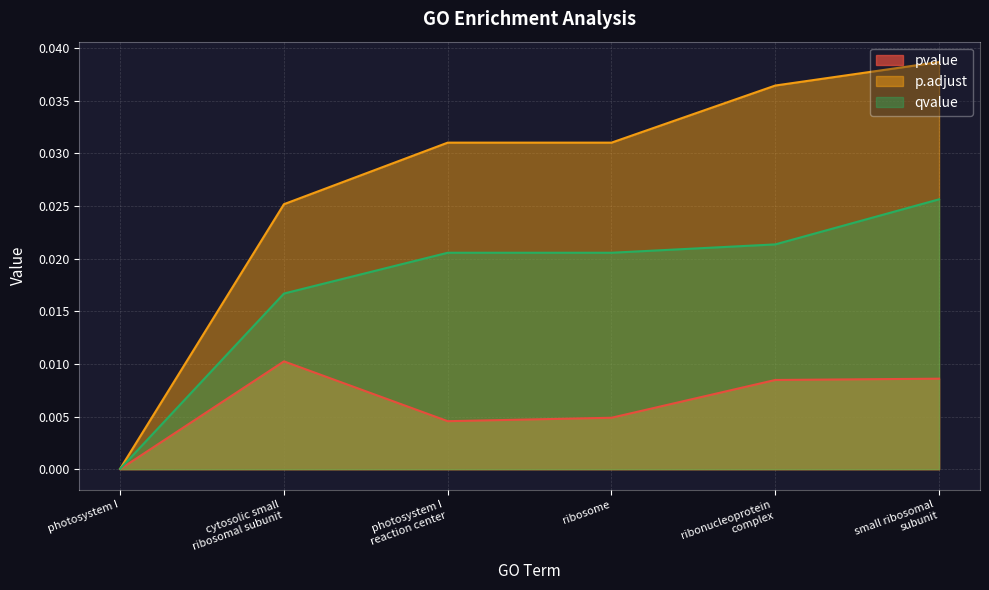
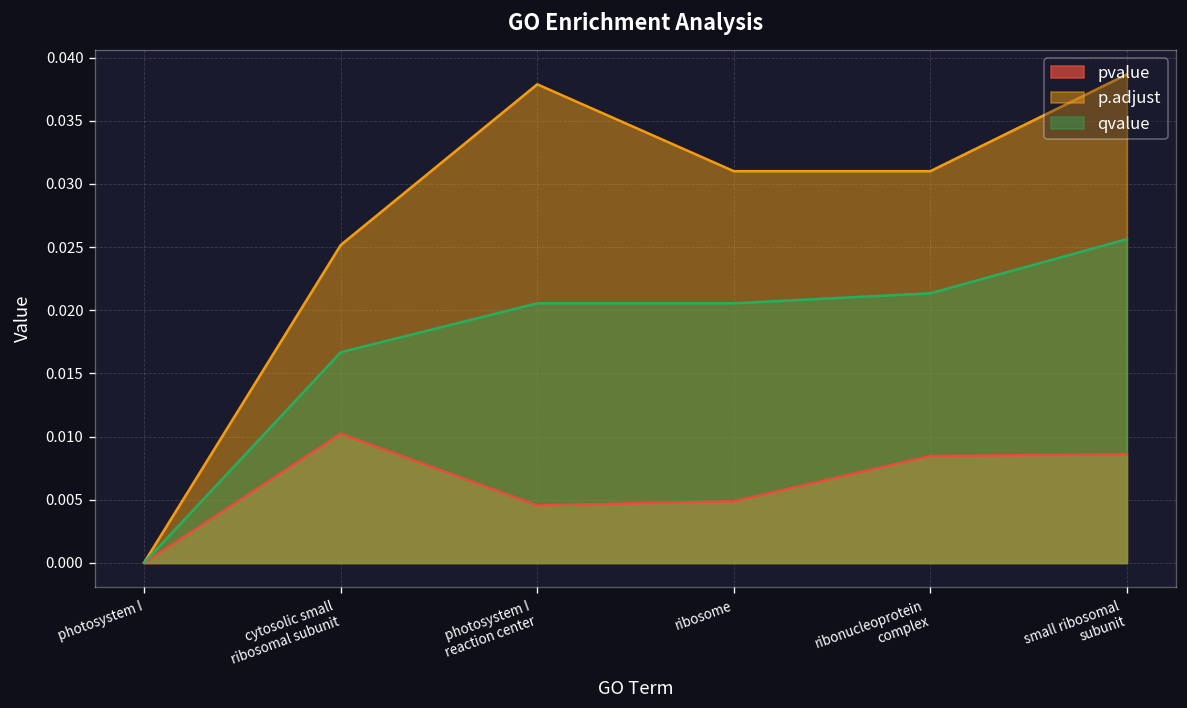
p.adjust, photosystem I reaction center: 0.0310 -> 0.0379
p.adjust, ribonucleoprotein complex: 0.0364 -> 0.0310
